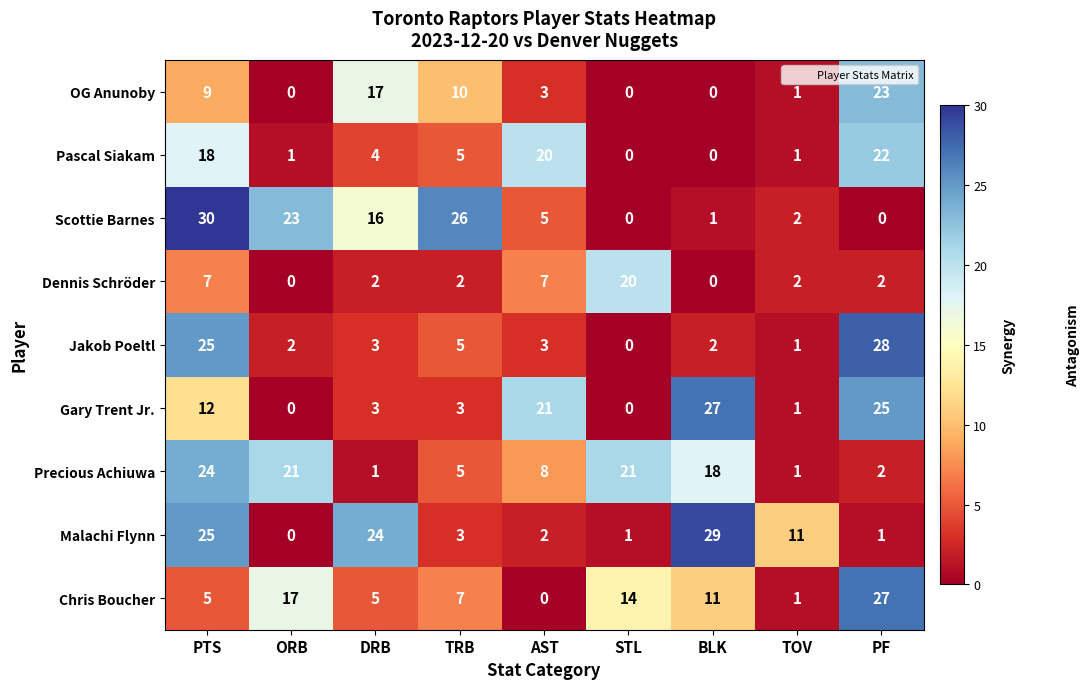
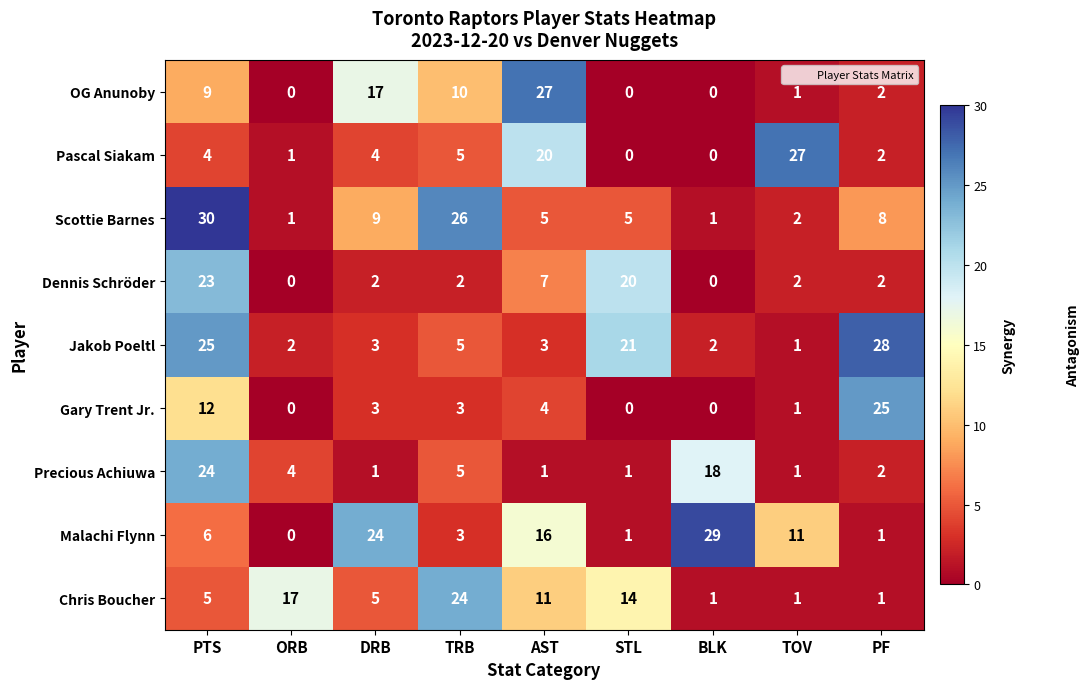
OG Anunoby, AST: 3 -> 27
OG Anunoby, PF: 23 -> 2
Pascal Siakam, PTS: 18 -> 4
Pascal Siakam, TOV: 1 -> 27
Pascal Siakam, PF: 22 -> 2
Scottie Barnes, ORB: 23 -> 1
Scottie Barnes, DRB: 16 -> 9
Scottie Barnes, STL: 0 -> 5
Scottie Barnes, PF: 0 -> 8
Dennis Schröder, PTS: 7 -> 23
Jakob Poeltl, STL: 0 -> 21
Gary Trent Jr., AST: 21 -> 4
Gary Trent Jr., BLK: 27 -> 0
Precious Achiuwa, ORB: 21 -> 4
Precious Achiuwa, AST: 8 -> 1
Precious Achiuwa, STL: 21 -> 1
Malachi Flynn, PTS: 25 -> 6
Malachi Flynn, AST: 2 -> 16
Chris Boucher, TRB: 7 -> 24
Chris Boucher, AST: 0 -> 11
Chris Boucher, BLK: 11 -> 1
Chris Boucher, PF: 27 -> 1
